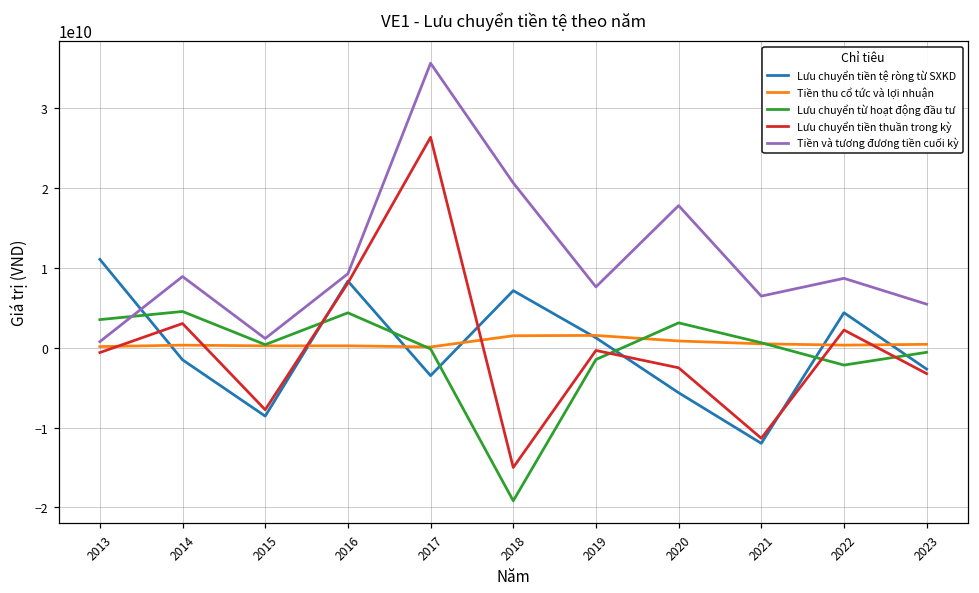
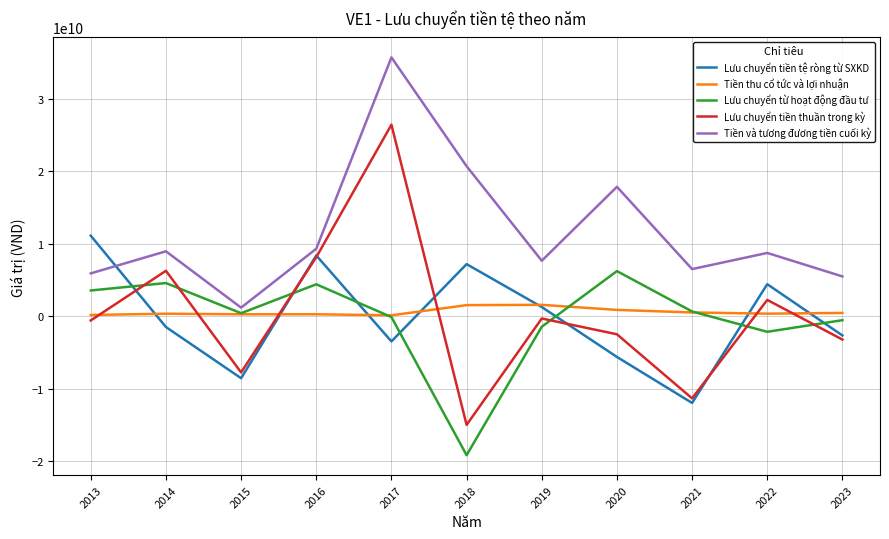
Tiền và tương đương tiền cuối kỳ, 2013: 1000000000 -> 6000000000
Lưu chuyển tiền thuần trong kỳ, 2014: 3000000000 -> 6000000000
Lưu chuyển từ hoạt động đầu tư, 2020: 3000000000 -> 6000000000
